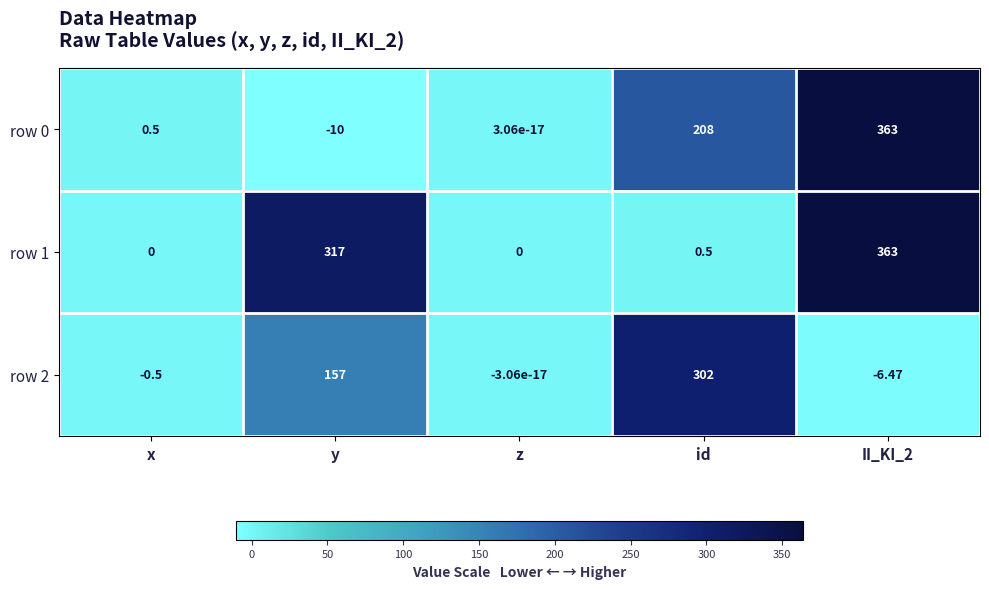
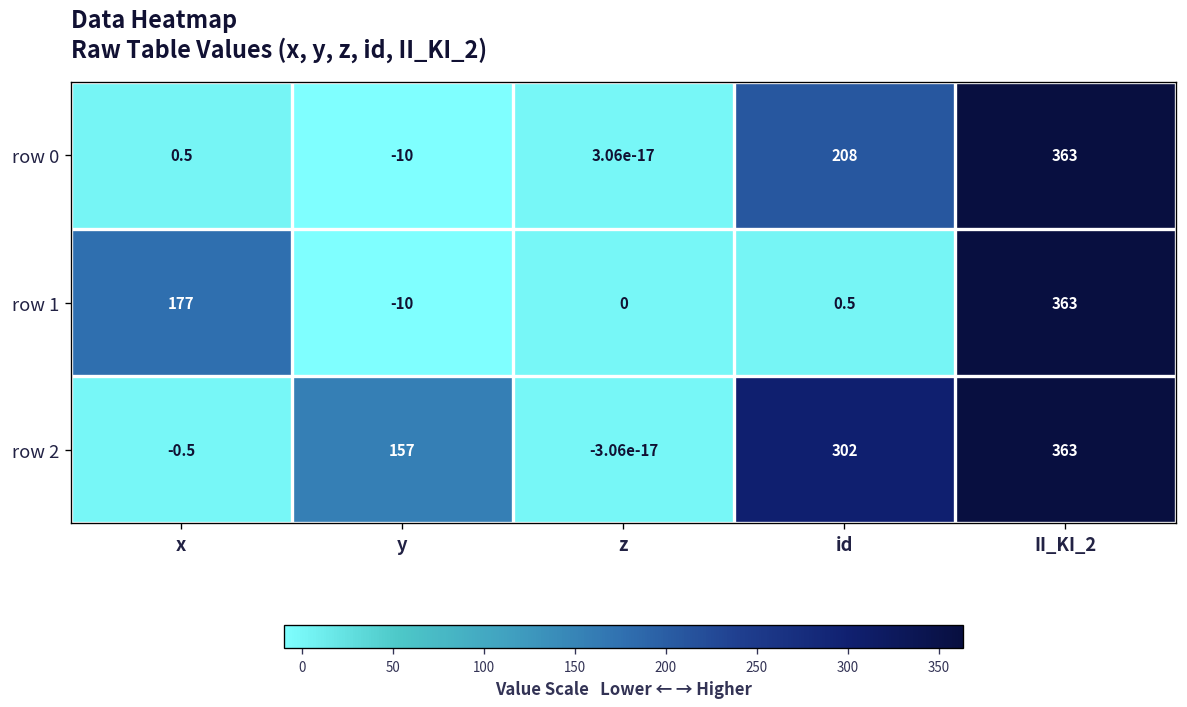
row 1, x: 0 -> 177
row 1, y: 317 -> -10
row 2, II_KI_2: -6.47 -> 363
